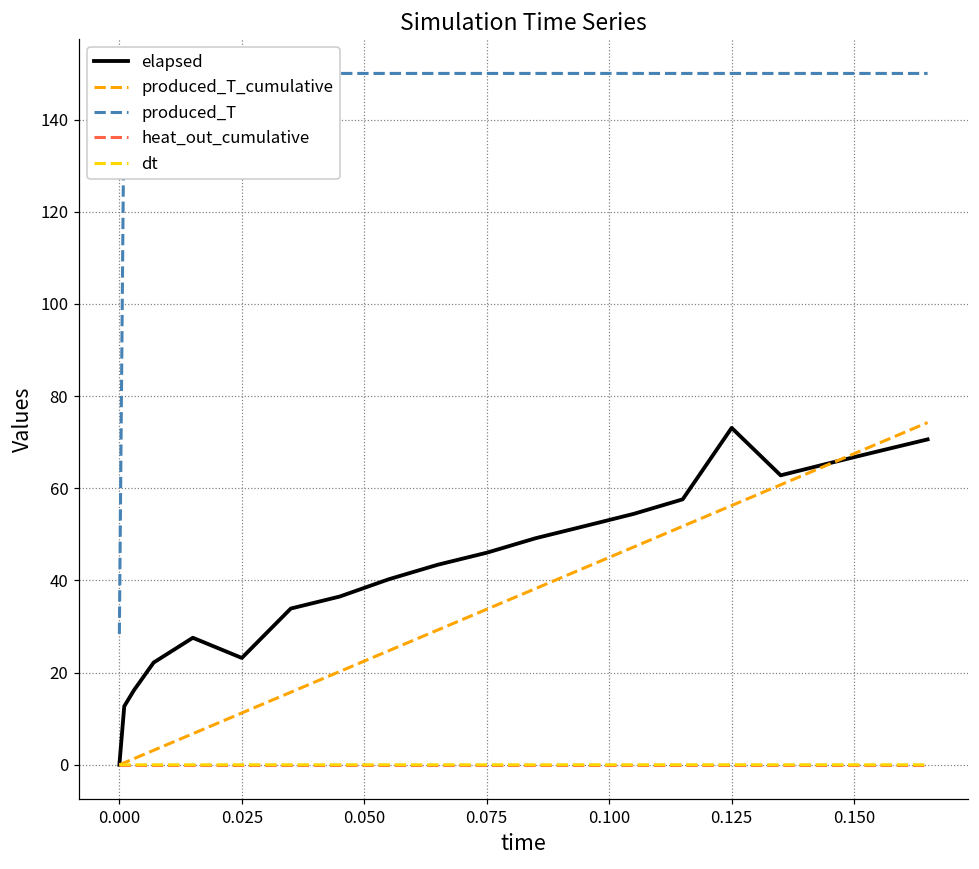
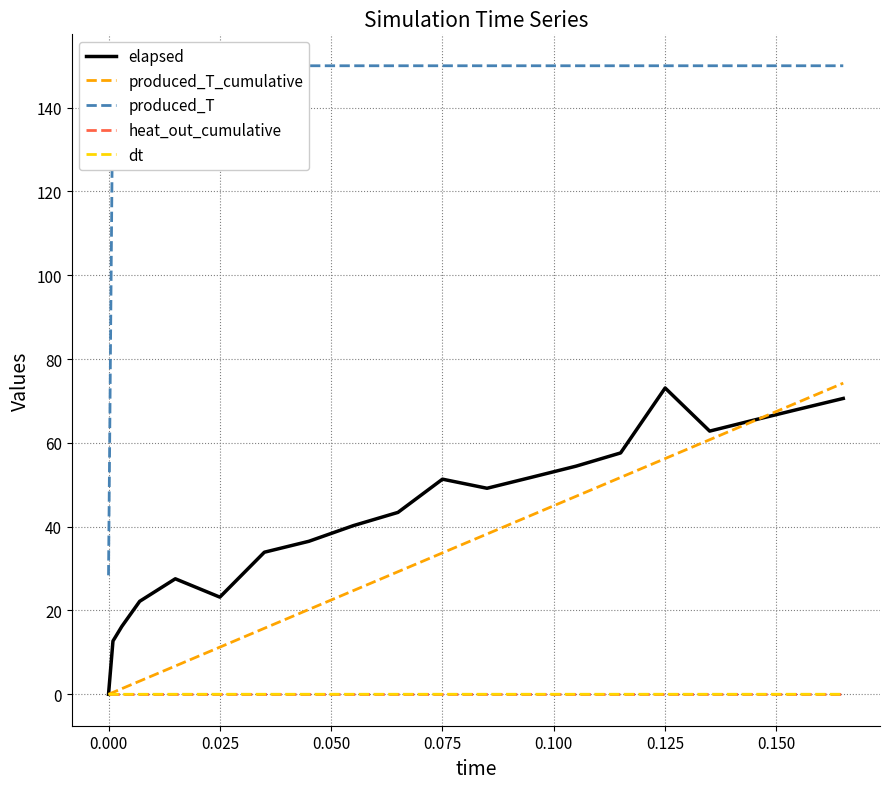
elapsed, 0.075: 46 -> 51
